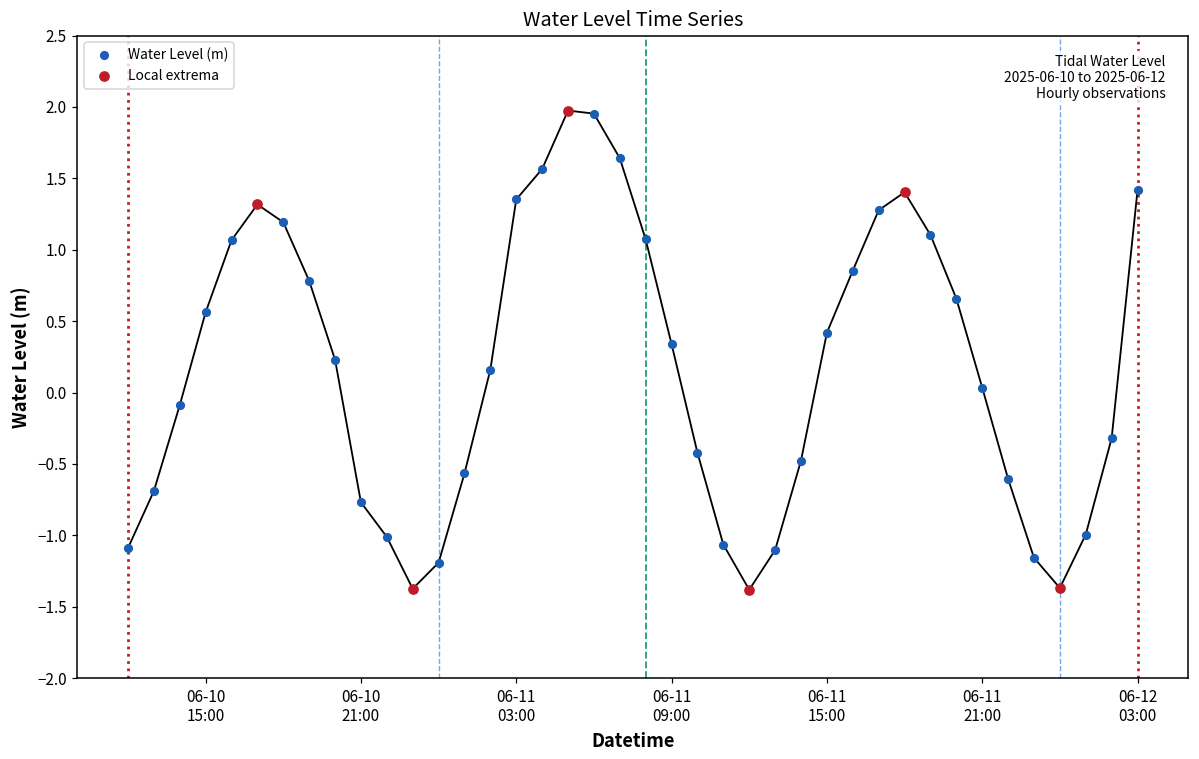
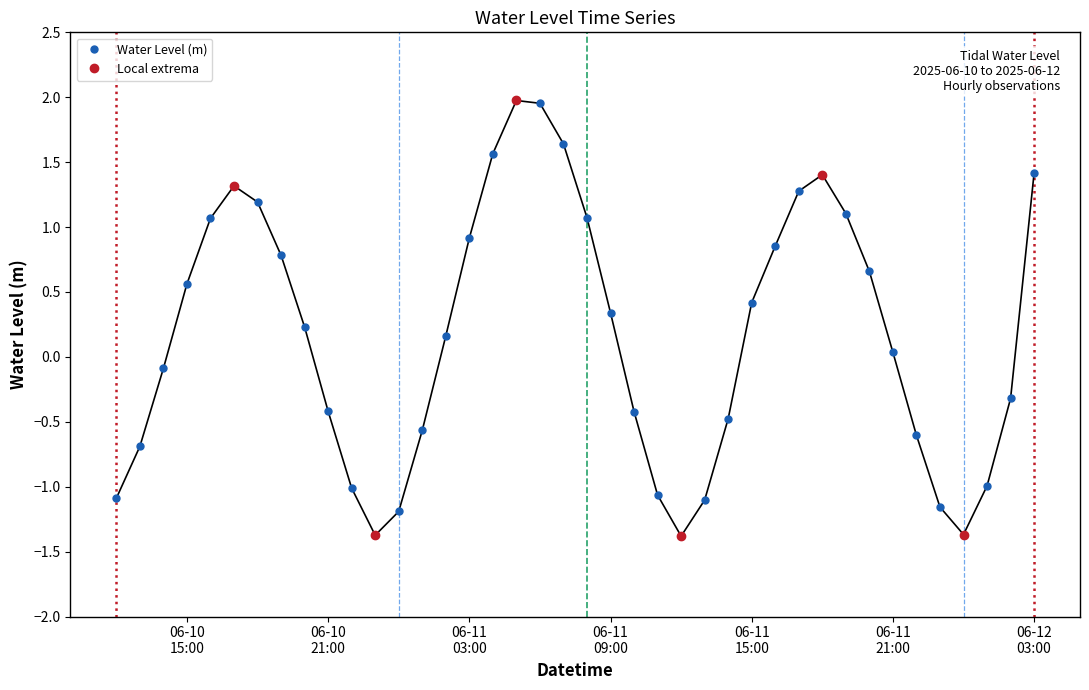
Water Level (m), 06-10 21:00: -0.77 -> -0.42
Water Level (m), 06-11 03:00: 1.35 -> 0.92
